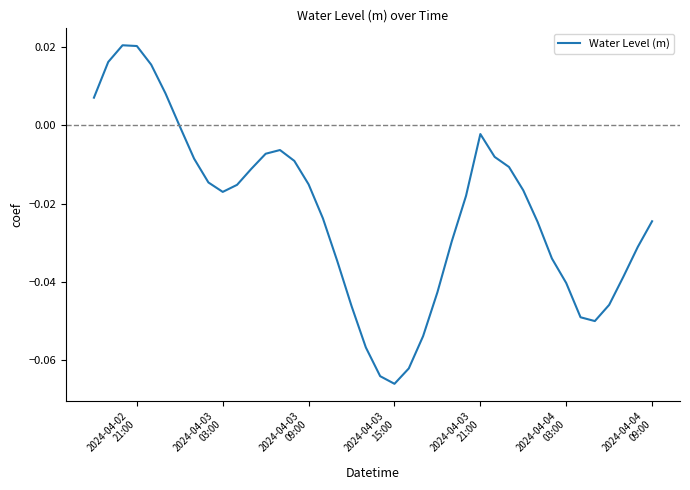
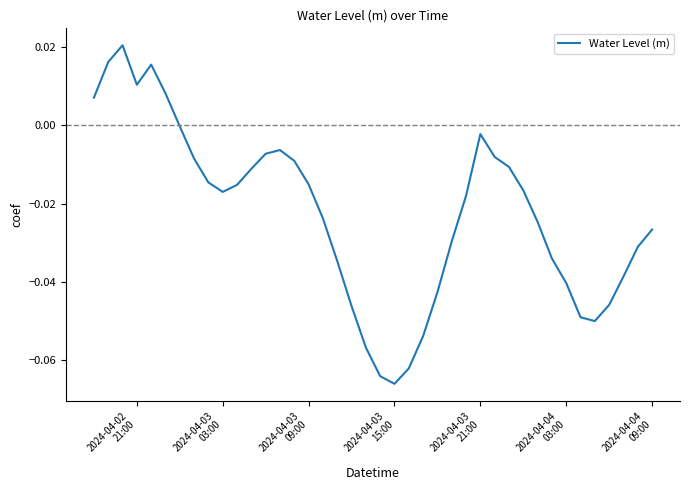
2024-04-02 21:00: 0.020 -> 0.010
2024-04-04 09:00: -0.025 -> -0.027
